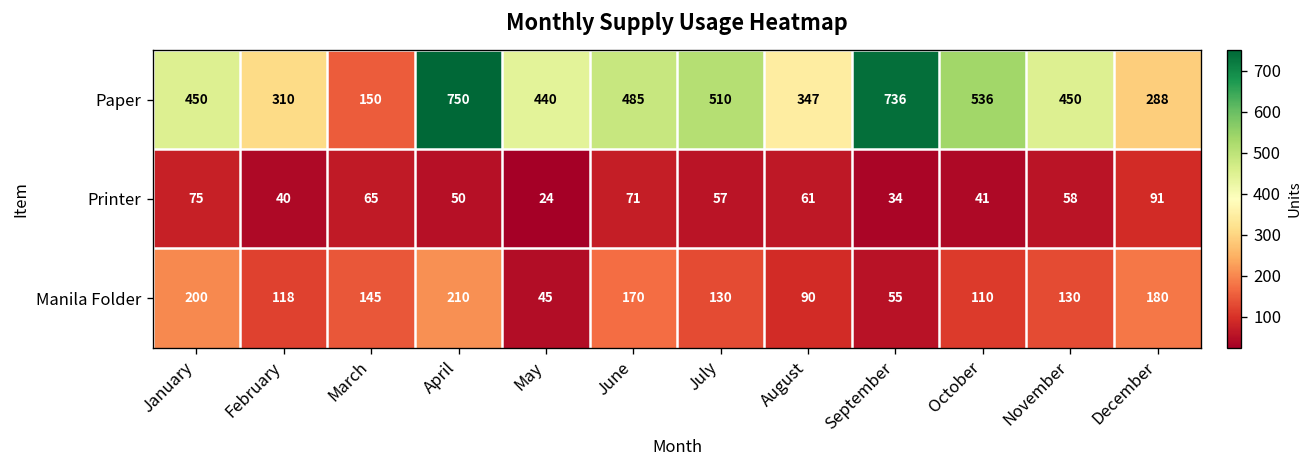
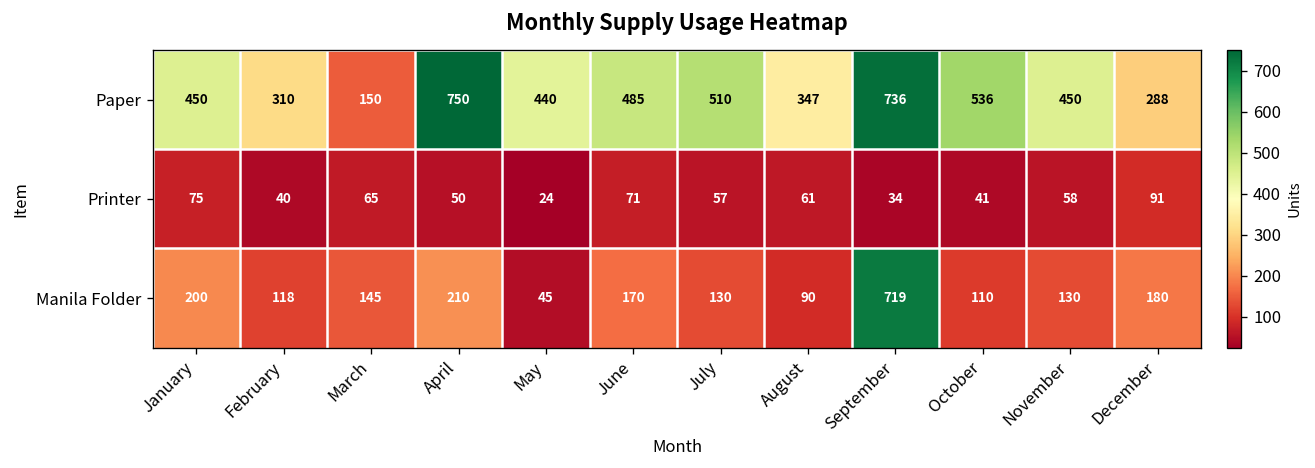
Manila Folder, September: 55 -> 719
